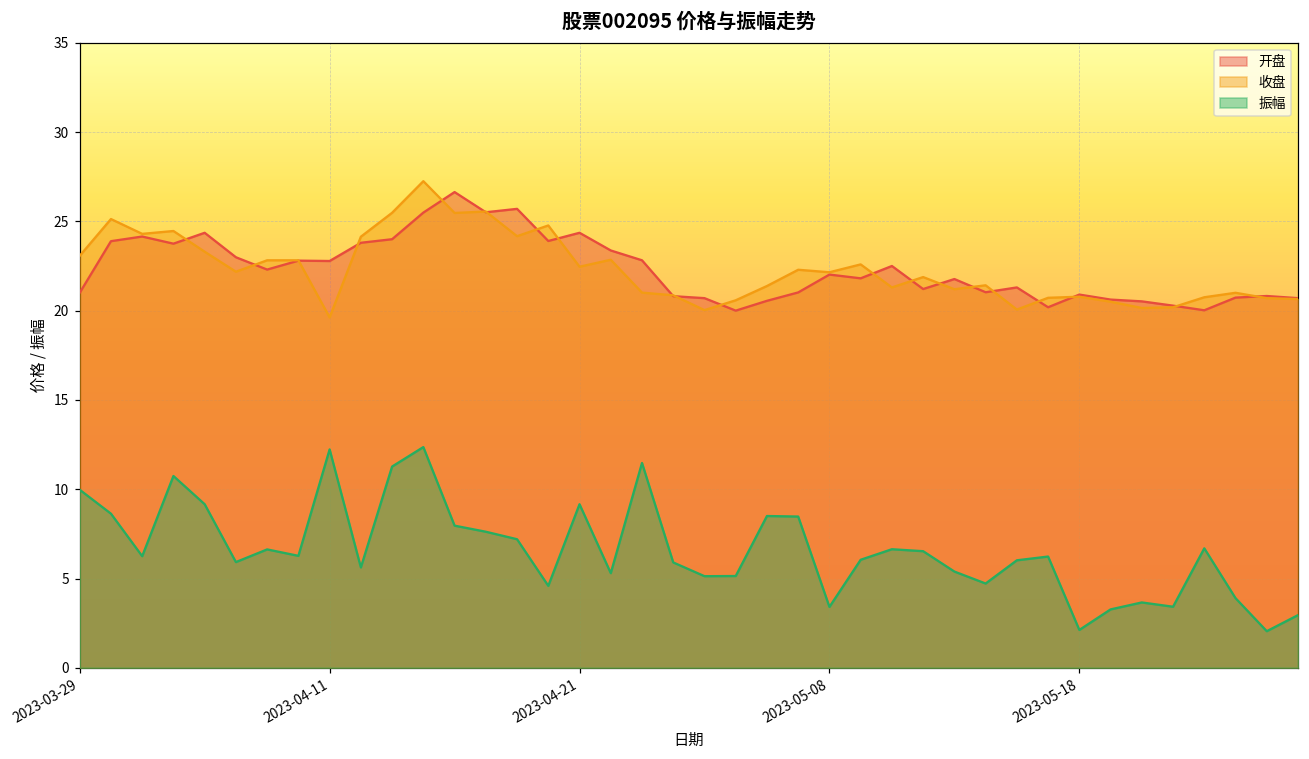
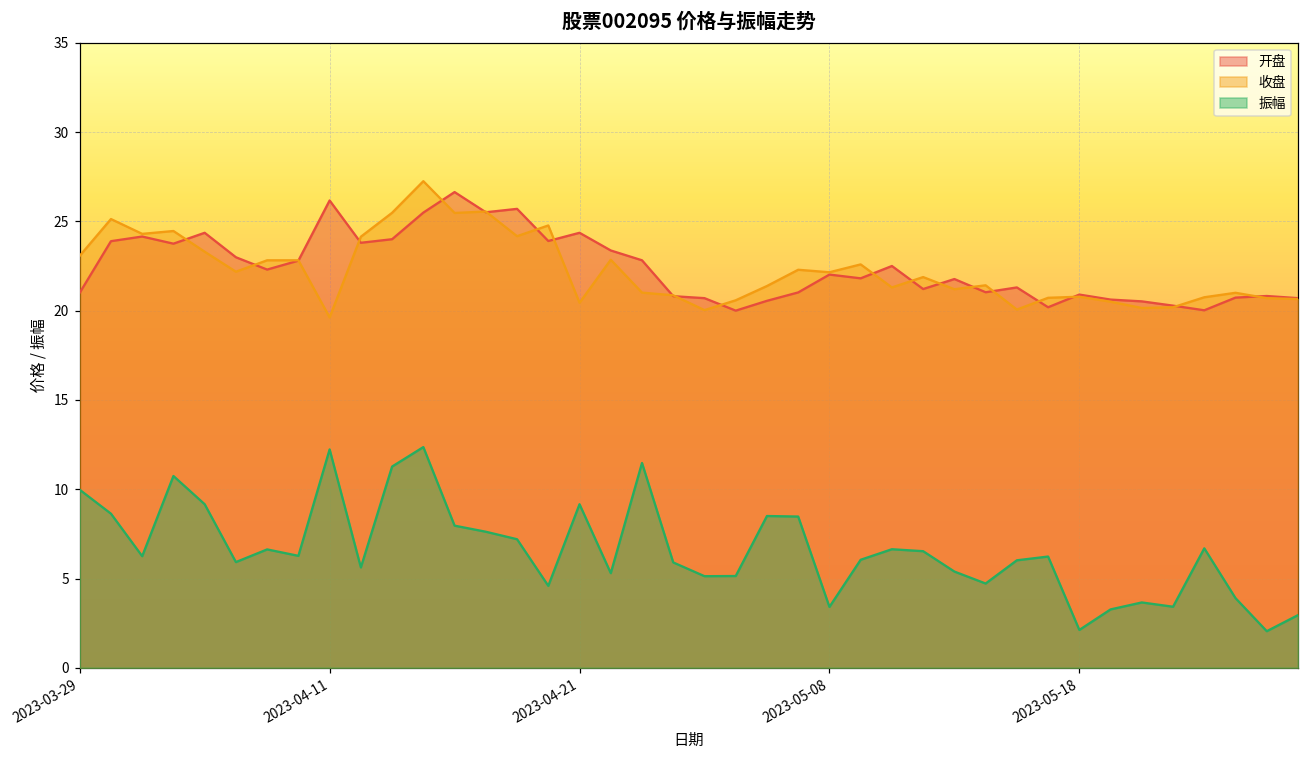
开盘, 2023-04-11: 22.8 -> 26.2
收盘, 2023-04-21: 22.5 -> 20.4
